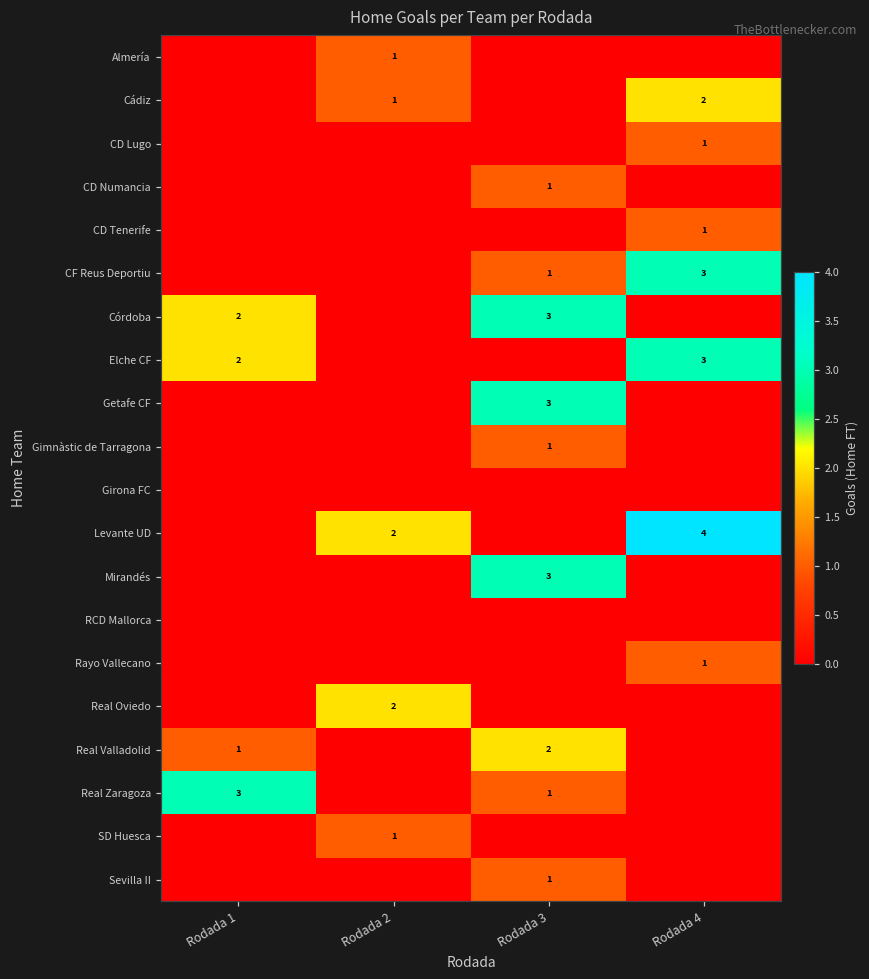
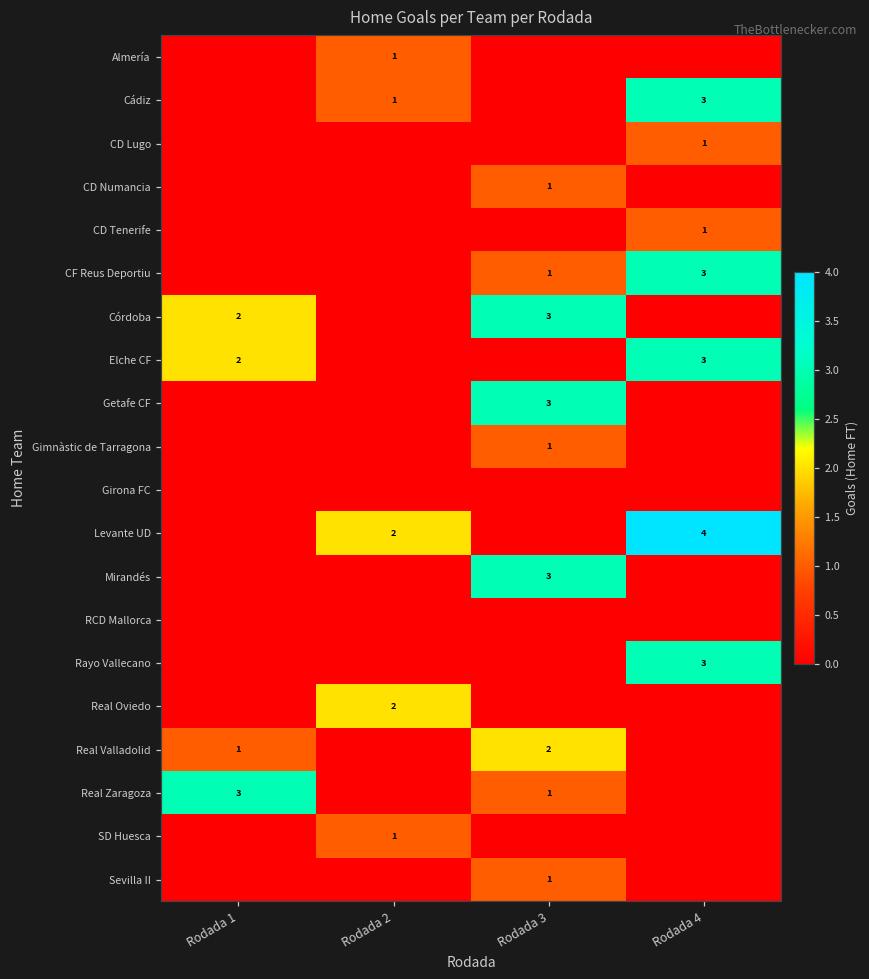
Cádiz, Rodada 4: 2 -> 3
Rayo Vallecano, Rodada 4: 1 -> 3
